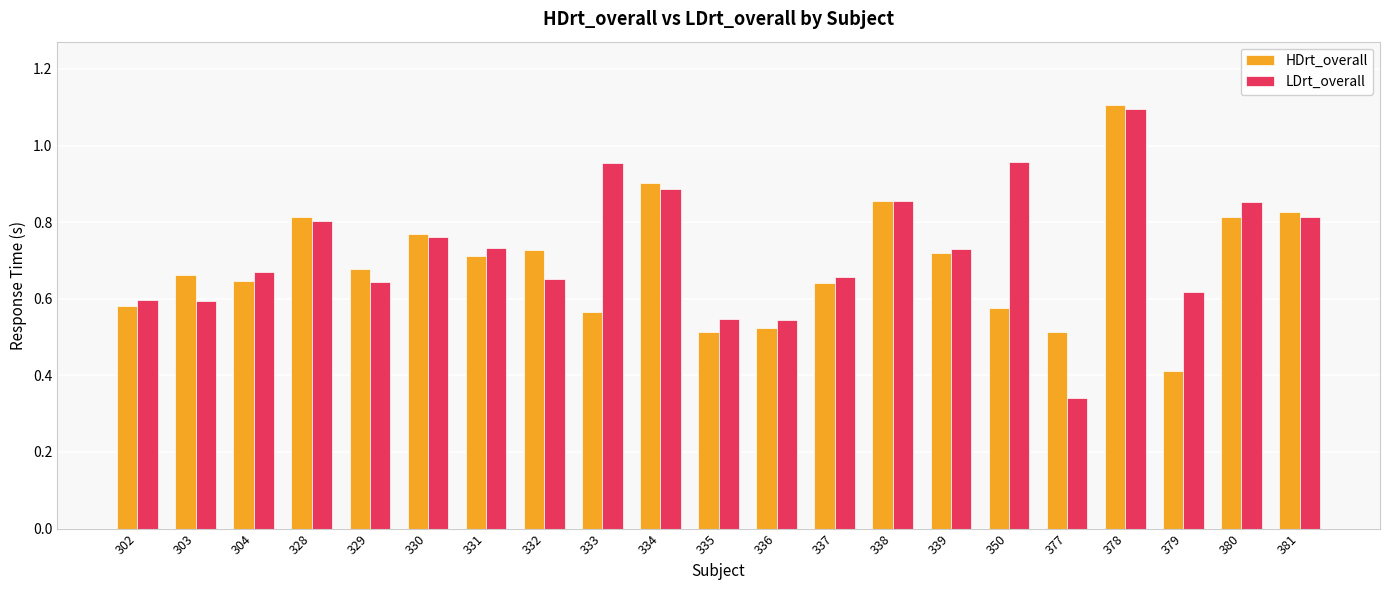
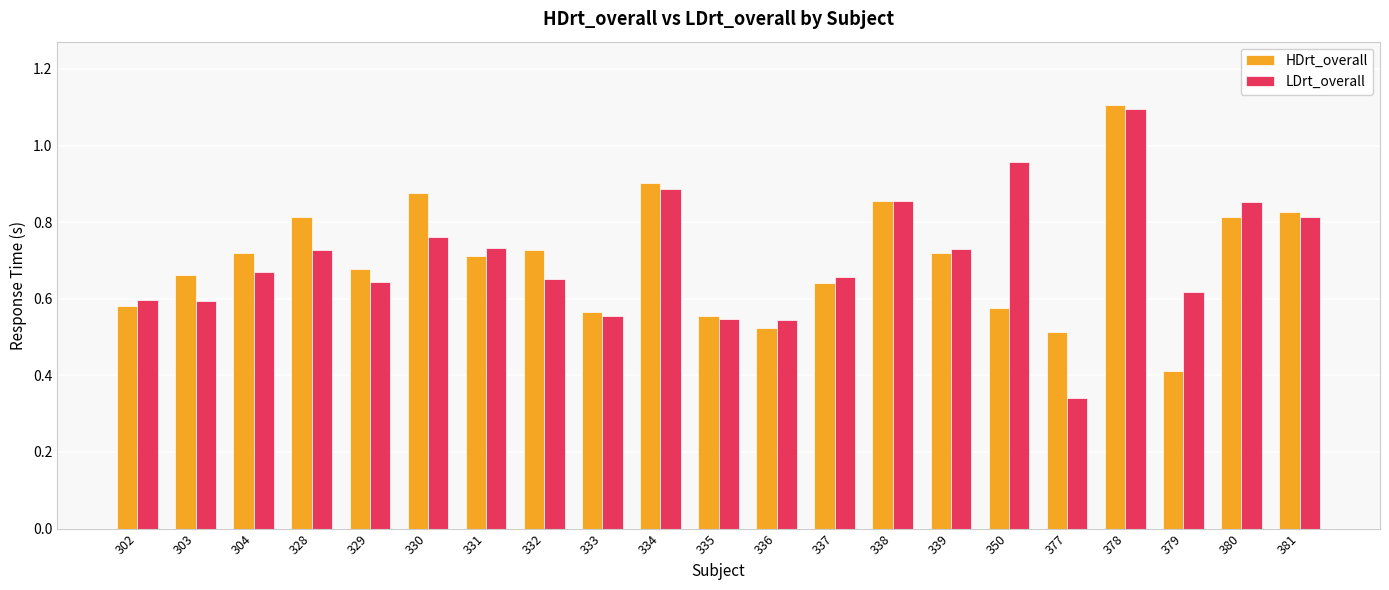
HDrt_overall, 304: 0.65 -> 0.72
LDrt_overall, 328: 0.80 -> 0.73
HDrt_overall, 330: 0.77 -> 0.88
LDrt_overall, 333: 0.95 -> 0.55
HDrt_overall, 335: 0.51 -> 0.56
